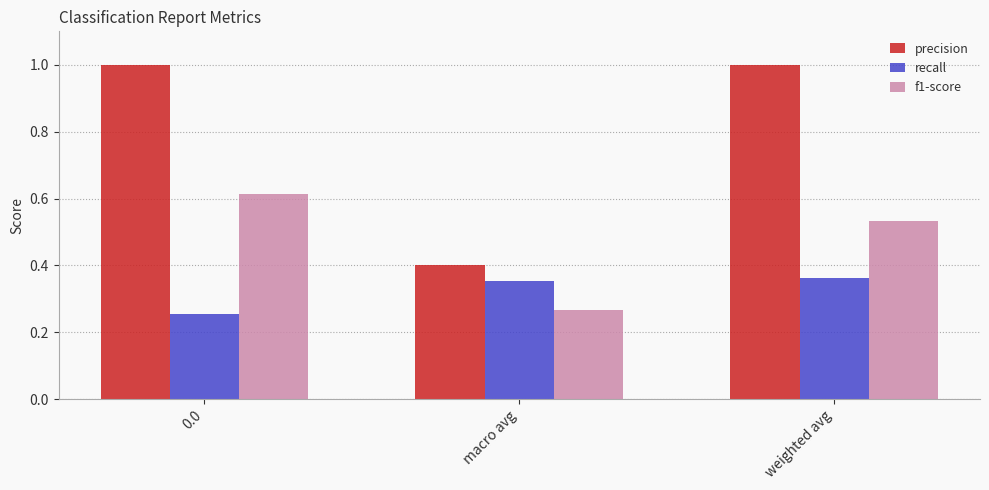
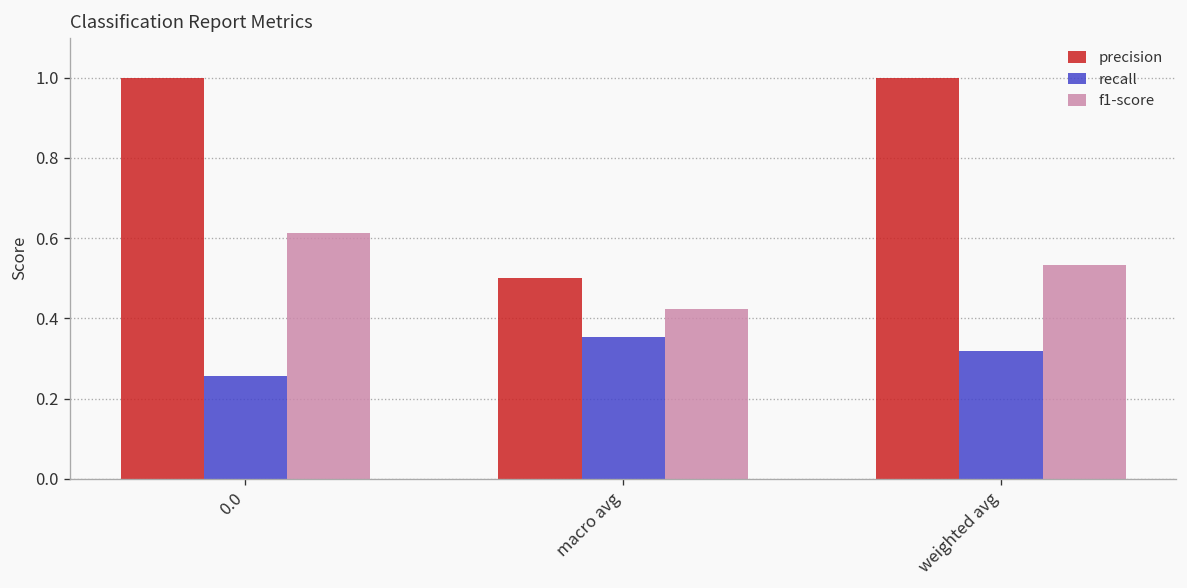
precision, macro avg: 0.4 -> 0.5
f1-score, macro avg: 0.27 -> 0.42
recall, weighted avg: 0.36 -> 0.32
